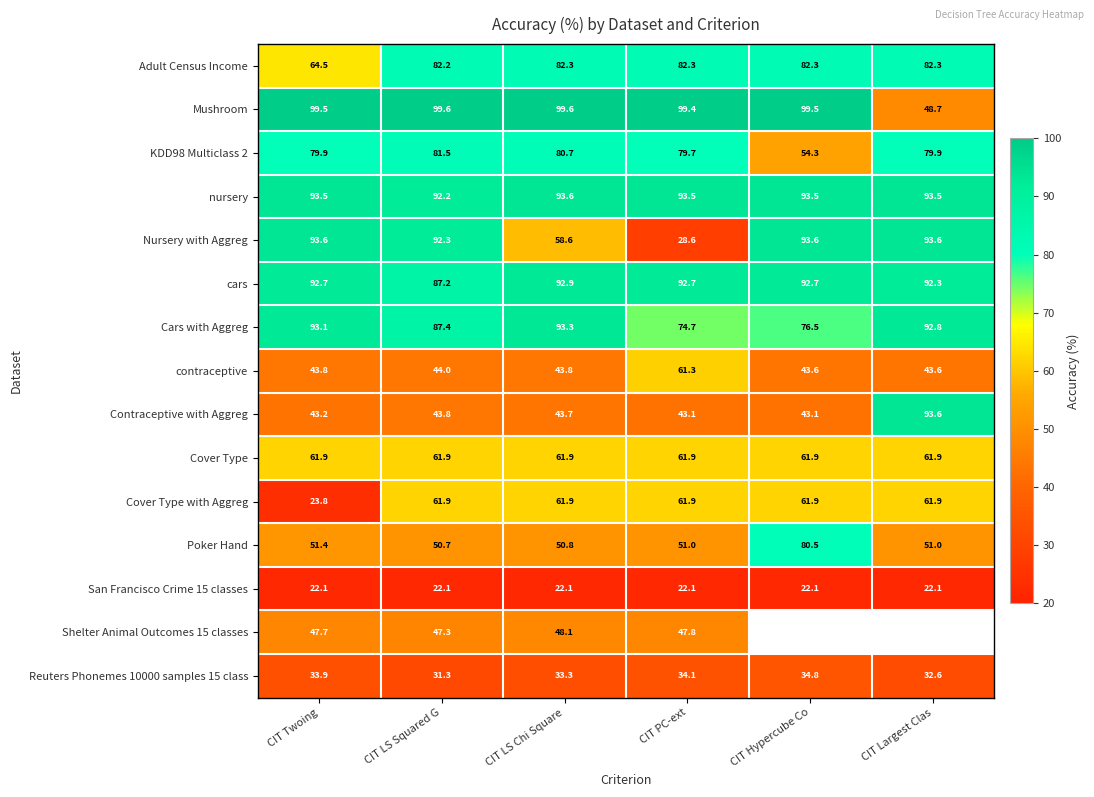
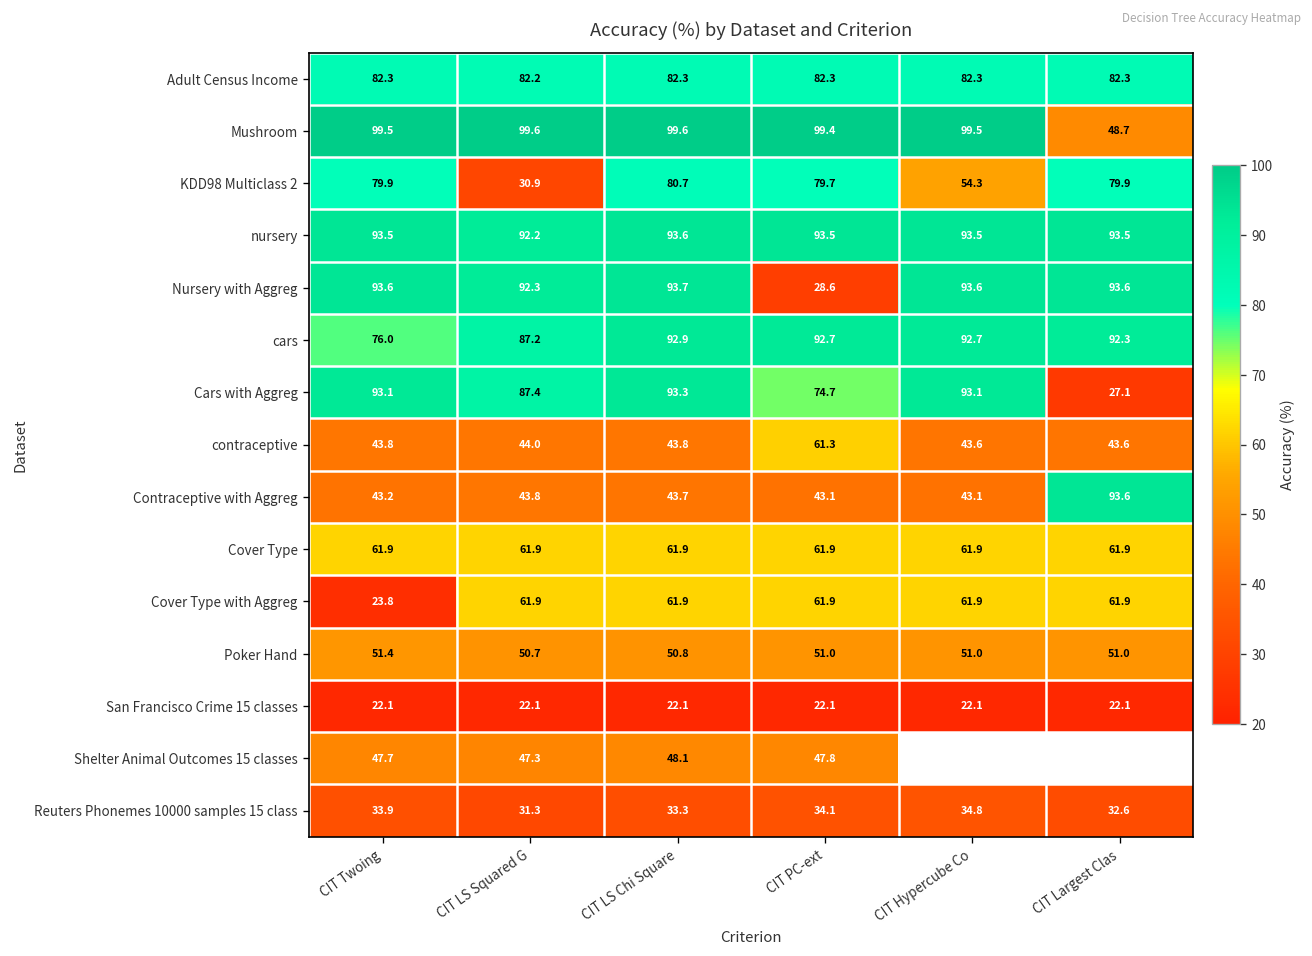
Adult Census Income, CIT Twoing: 64.5 -> 82.3
KDD98 Multiclass 2, CIT LS Squared G: 81.5 -> 30.9
Nursery with Aggreg, CIT LS Chi Square: 58.6 -> 93.7
cars, CIT Twoing: 92.7 -> 76.0
Cars with Aggreg, CIT Hypercube Co: 76.5 -> 93.1
Cars with Aggreg, CIT Largest Clas: 92.8 -> 27.1
Poker Hand, CIT Hypercube Co: 80.5 -> 51.0
